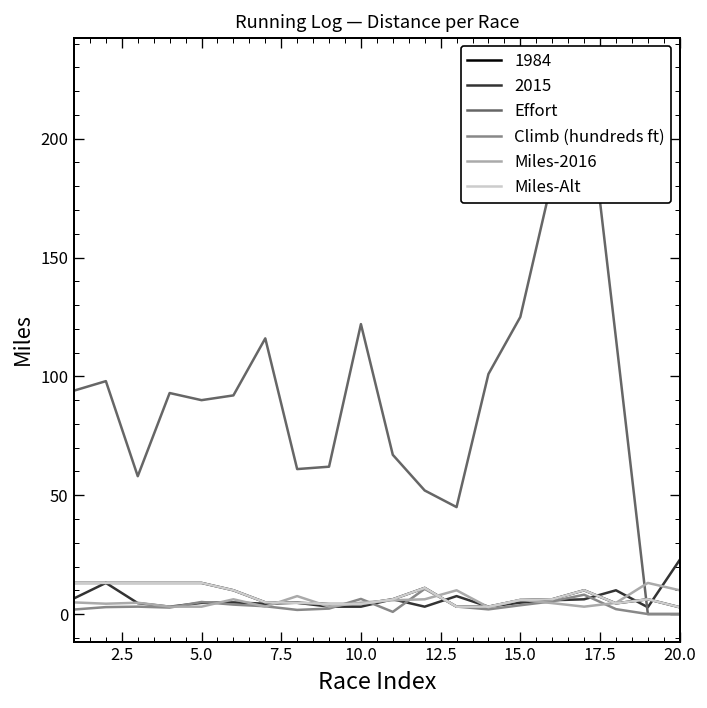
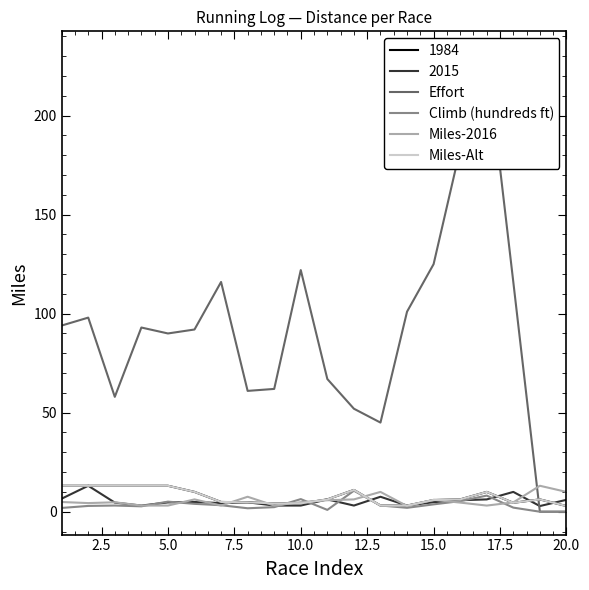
2015, 20.0: 23 -> 6
